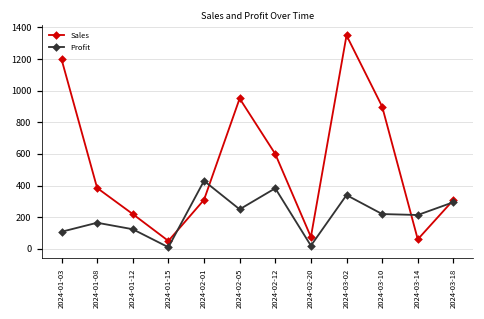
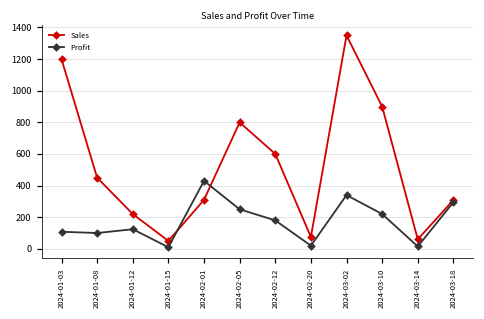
Sales, 2024-01-08: 390 -> 450
Profit, 2024-01-08: 170 -> 100
Sales, 2024-02-05: 950 -> 800
Profit, 2024-02-12: 380 -> 180
Profit, 2024-03-14: 210 -> 20
